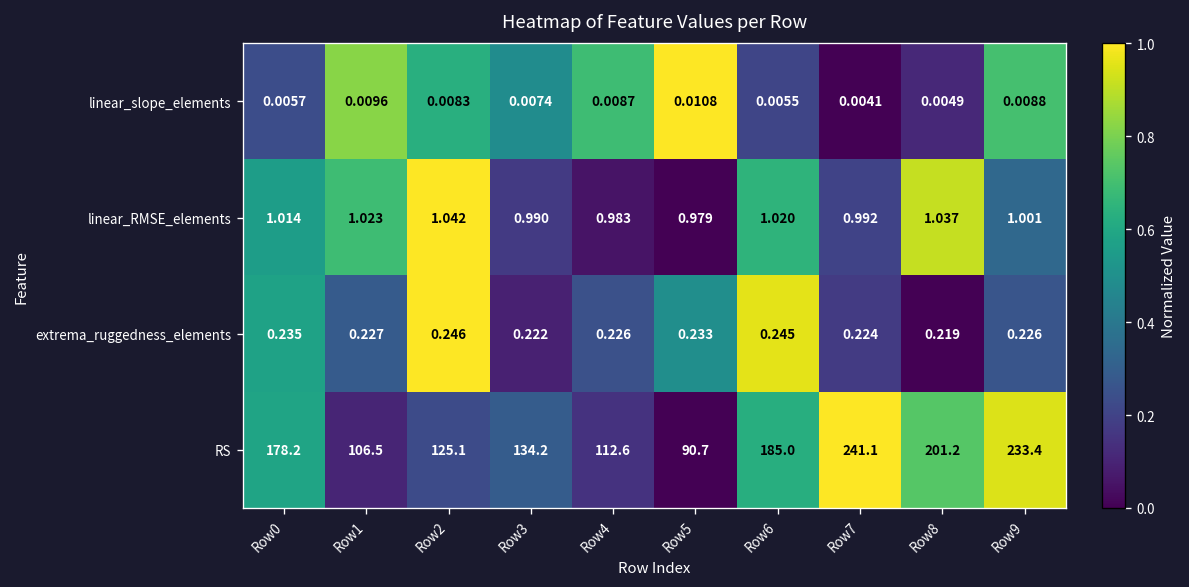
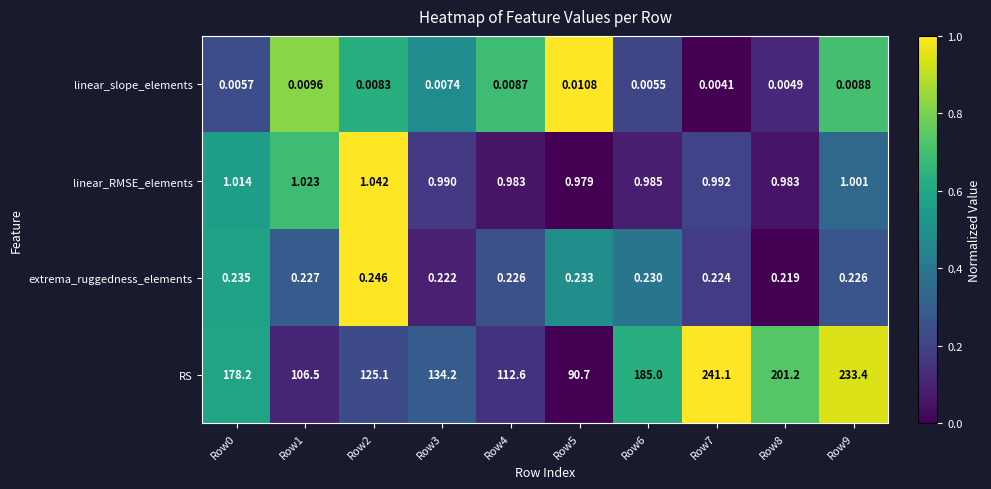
linear_RMSE_elements, Row6: 1.020 -> 0.985
linear_RMSE_elements, Row8: 1.037 -> 0.983
extrema_ruggedness_elements, Row6: 0.245 -> 0.230
